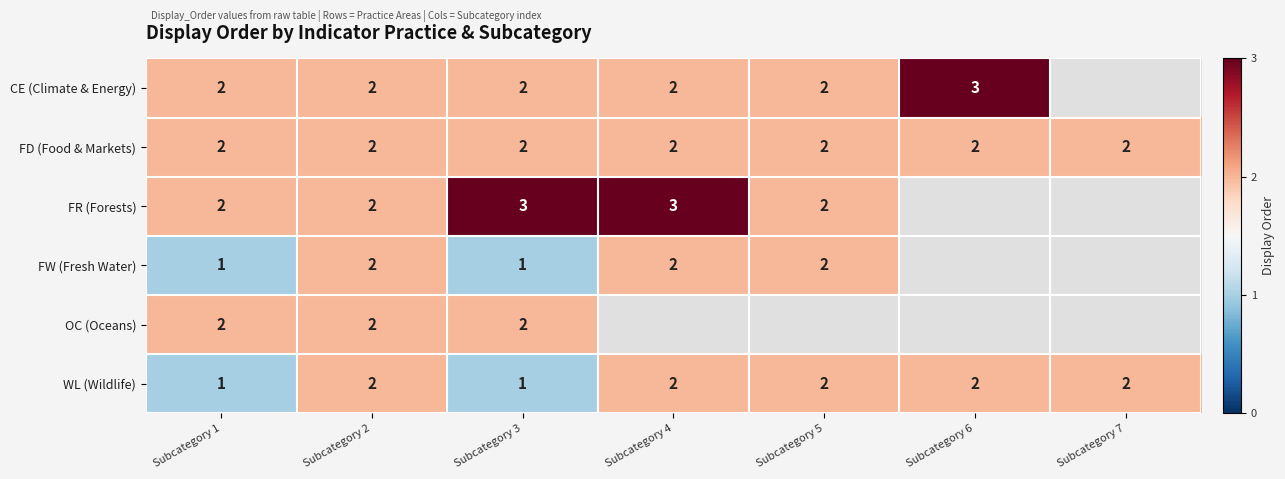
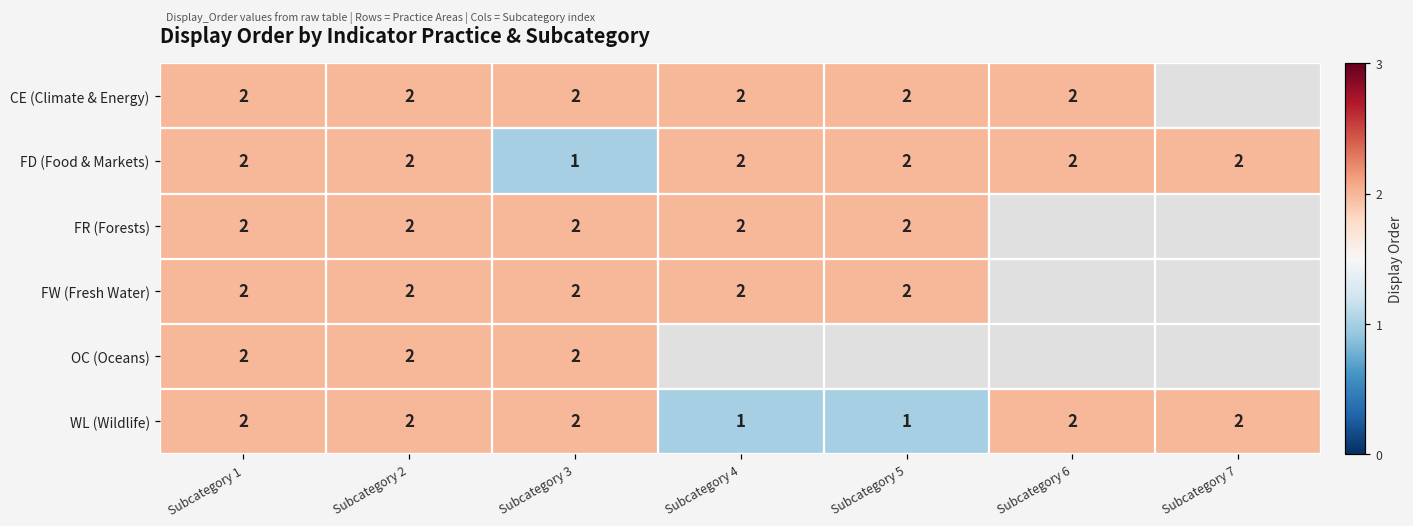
CE (Climate & Energy), Subcategory 6: 3 -> 2
FD (Food & Markets), Subcategory 3: 2 -> 1
FR (Forests), Subcategory 3: 3 -> 2
FR (Forests), Subcategory 4: 3 -> 2
FW (Fresh Water), Subcategory 1: 1 -> 2
FW (Fresh Water), Subcategory 3: 1 -> 2
WL (Wildlife), Subcategory 1: 1 -> 2
WL (Wildlife), Subcategory 3: 1 -> 2
WL (Wildlife), Subcategory 4: 2 -> 1
WL (Wildlife), Subcategory 5: 2 -> 1
